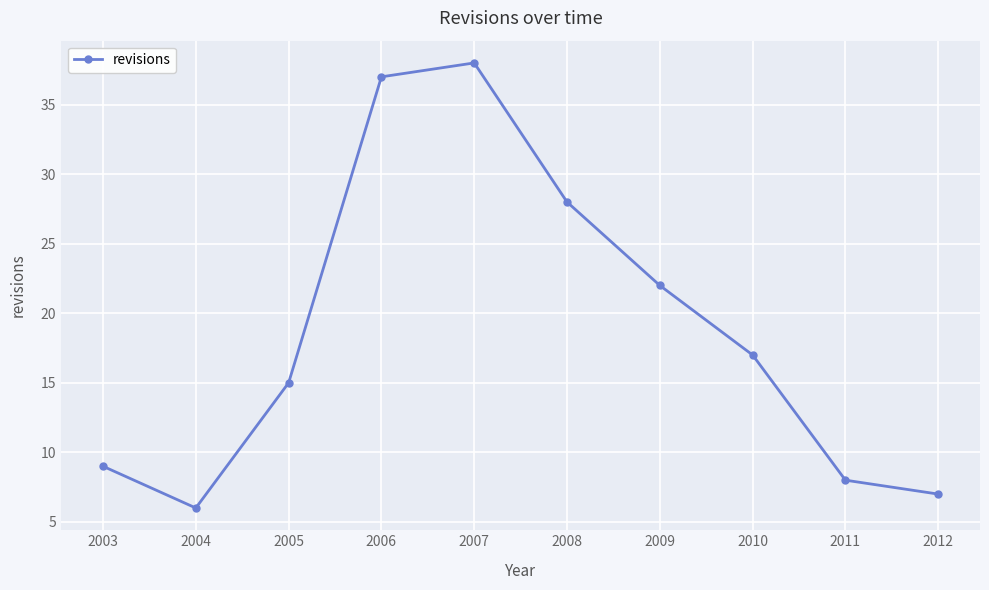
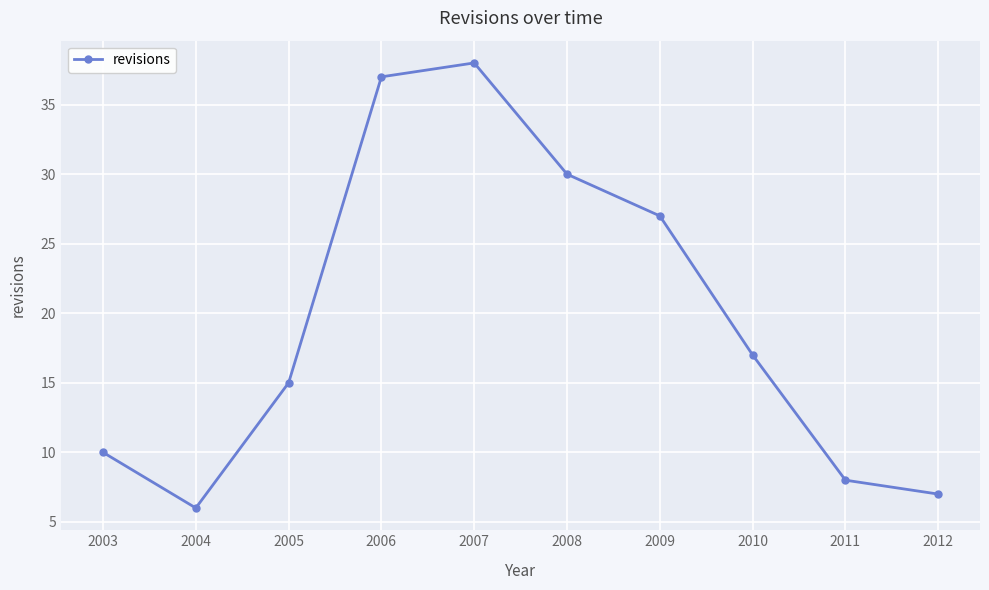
2003: 9 -> 10
2008: 28 -> 30
2009: 22 -> 27
